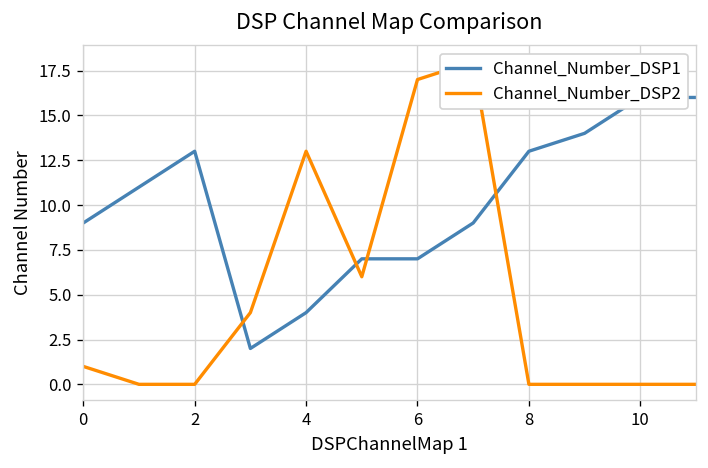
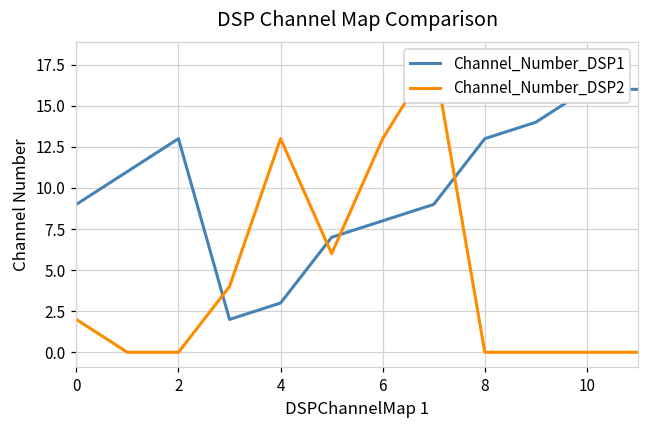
Channel_Number_DSP2, 0: 1 -> 2
Channel_Number_DSP1, 4: 4 -> 3
Channel_Number_DSP1, 6: 7 -> 8
Channel_Number_DSP2, 6: 17 -> 13
